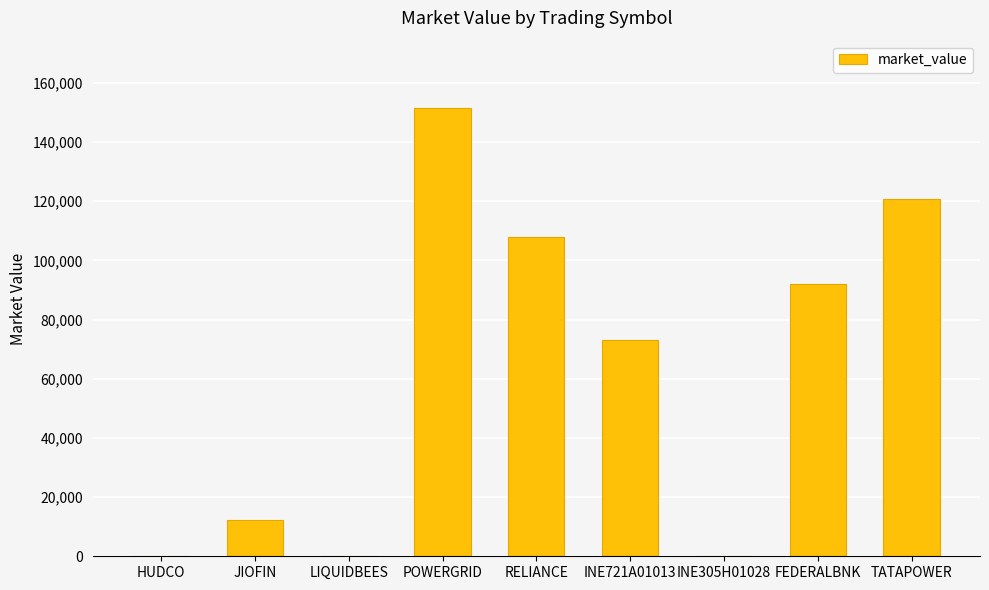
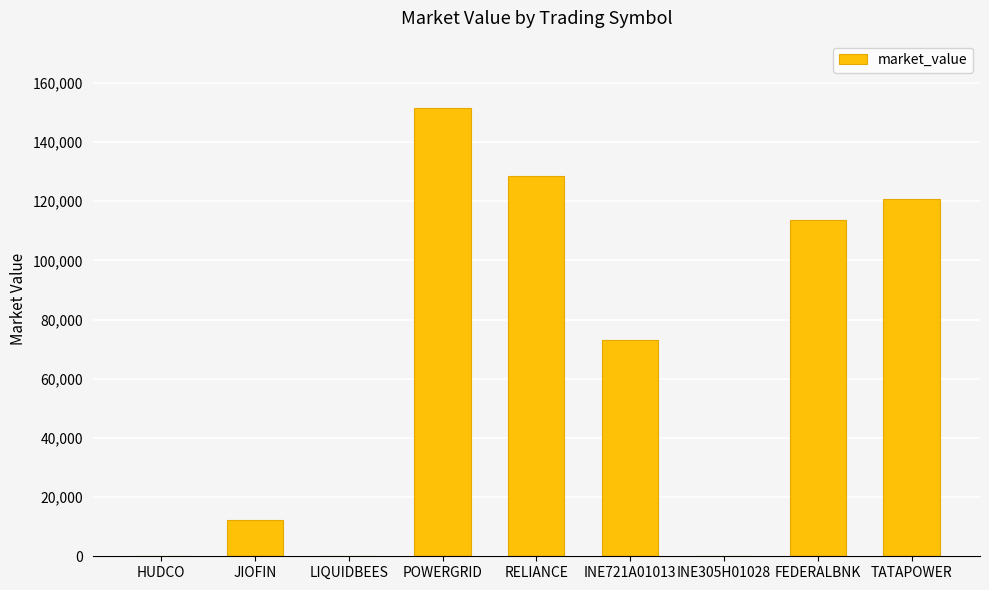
RELIANCE: 108,000 -> 128,000
FEDERALBNK: 92,000 -> 114,000
